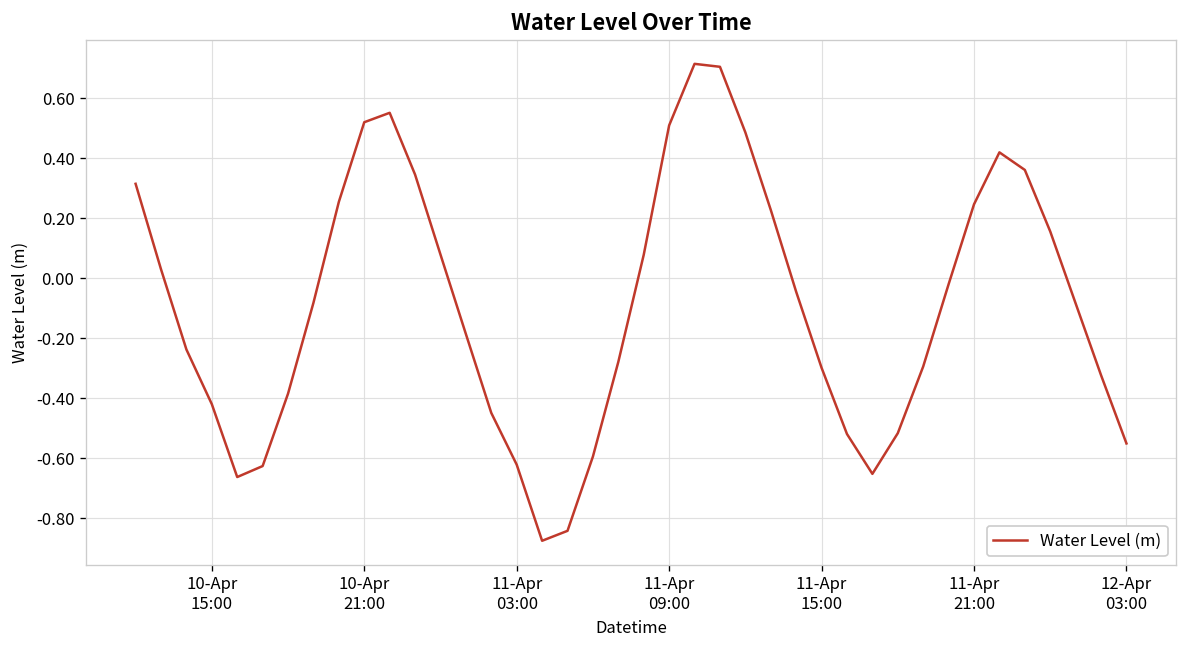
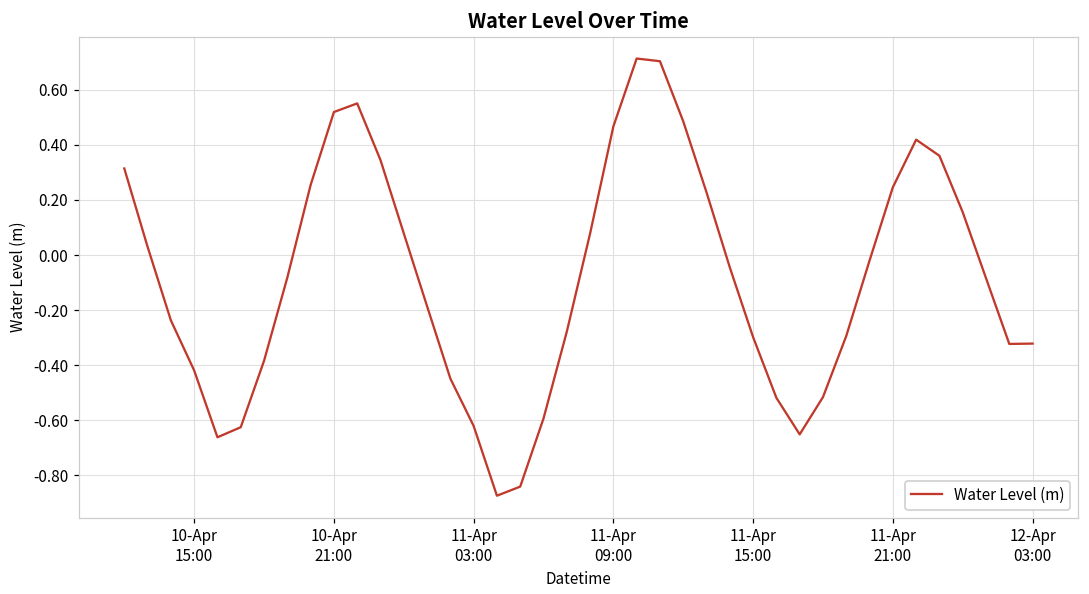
11-Apr 09:00: 0.51 -> 0.47
12-Apr 03:00: -0.55 -> -0.32
